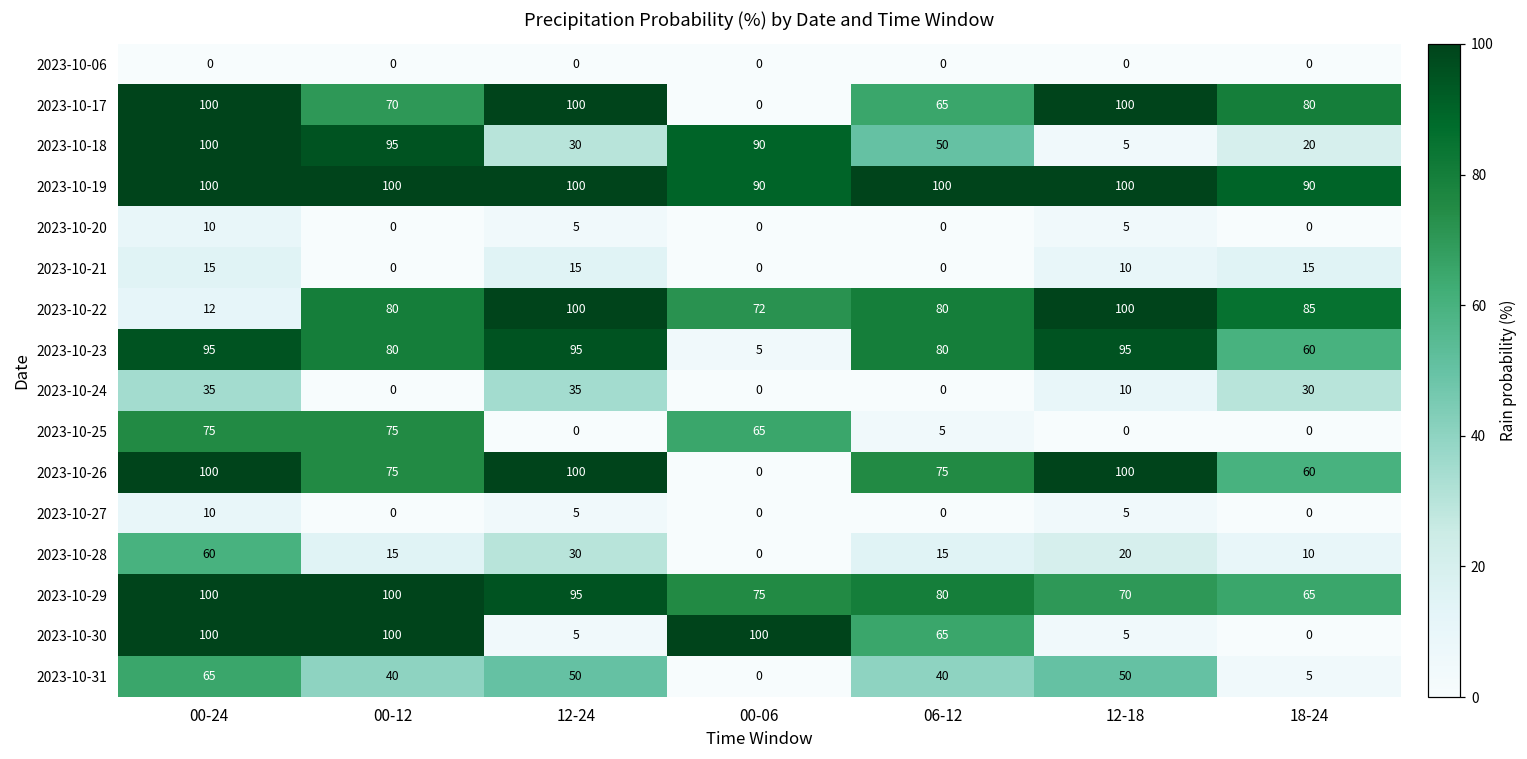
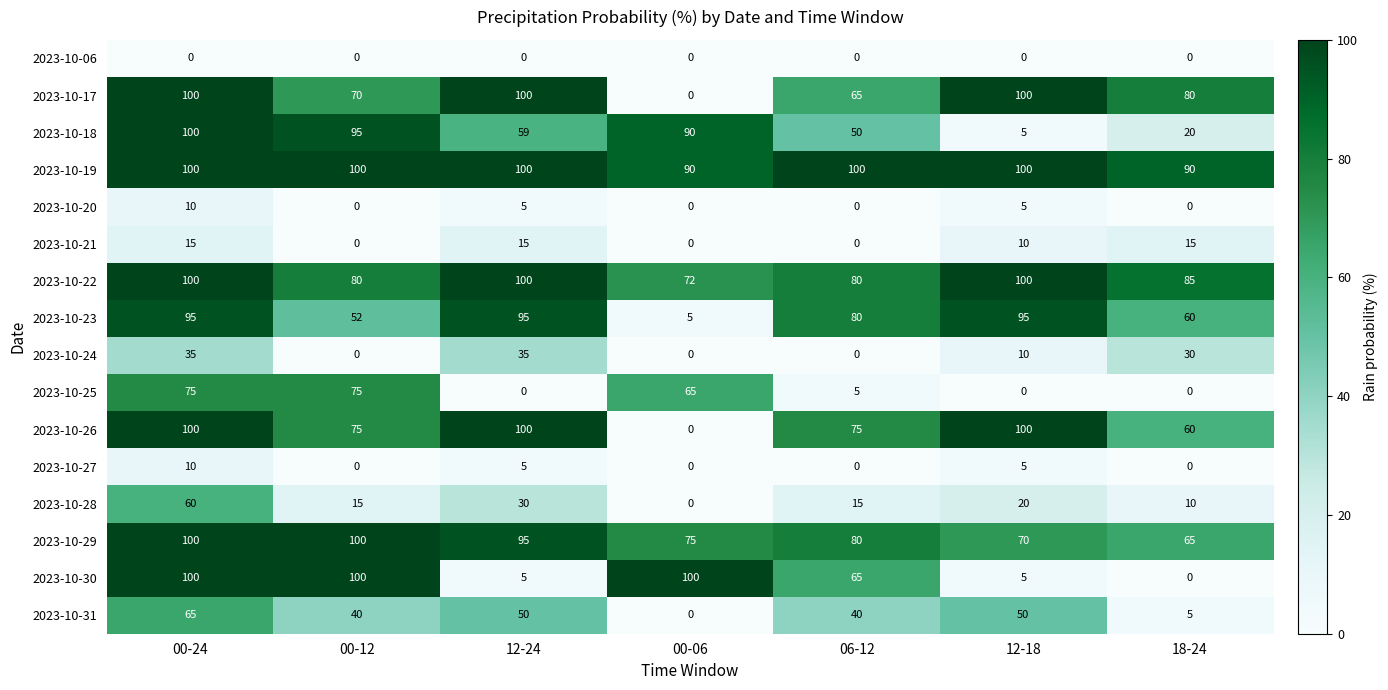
2023-10-18, 12-24: 30 -> 59
2023-10-22, 00-24: 12 -> 100
2023-10-23, 00-12: 80 -> 52
